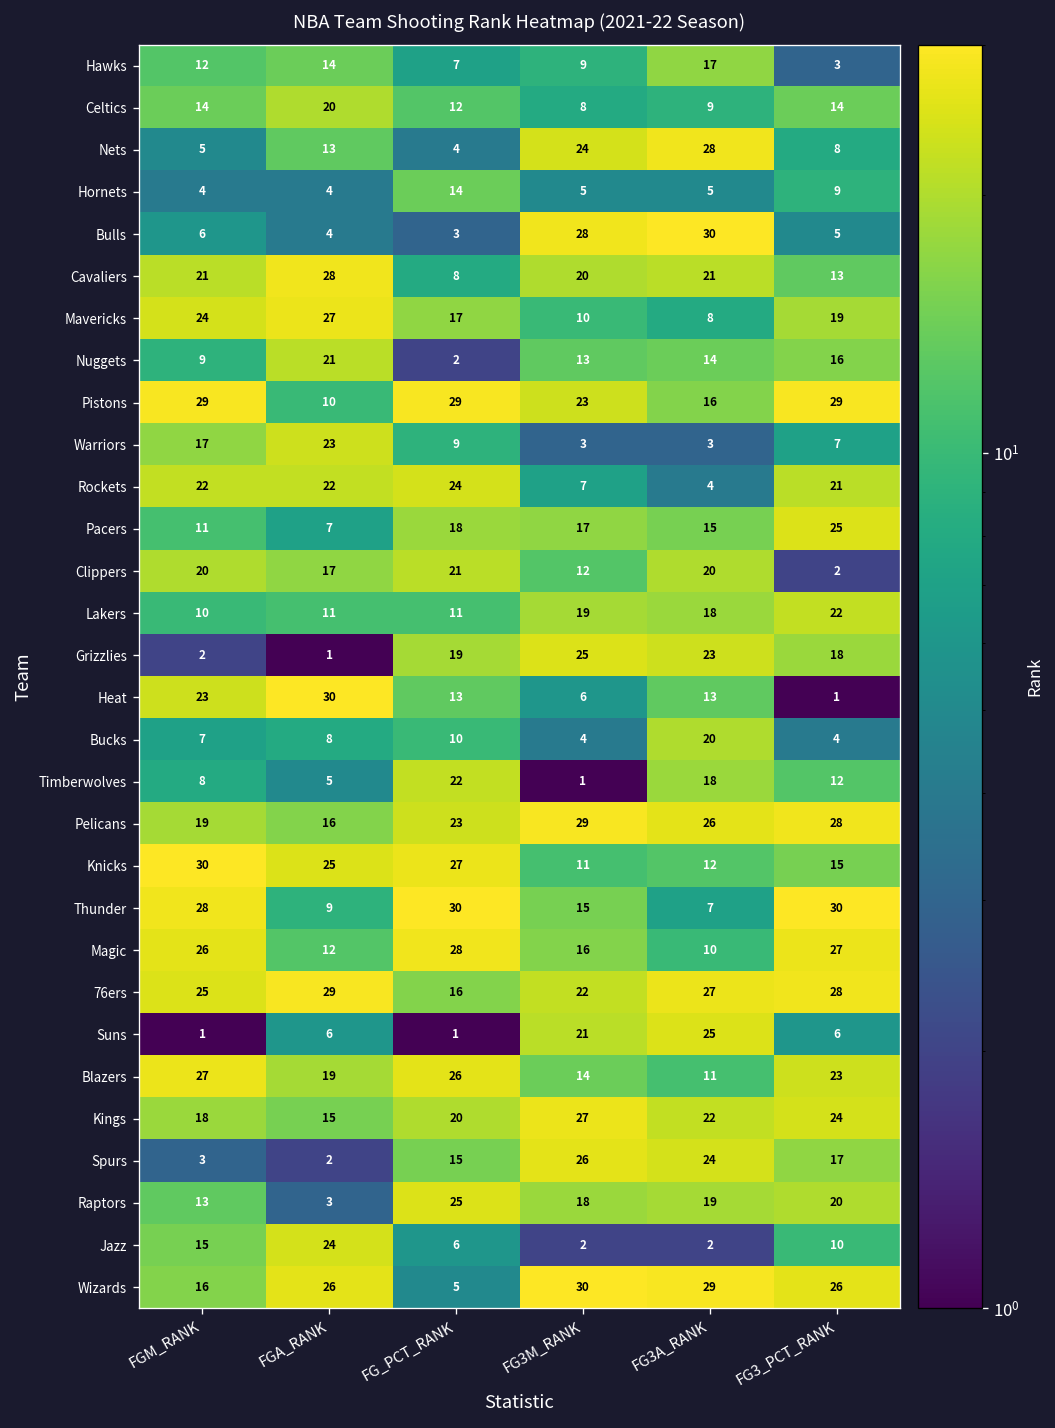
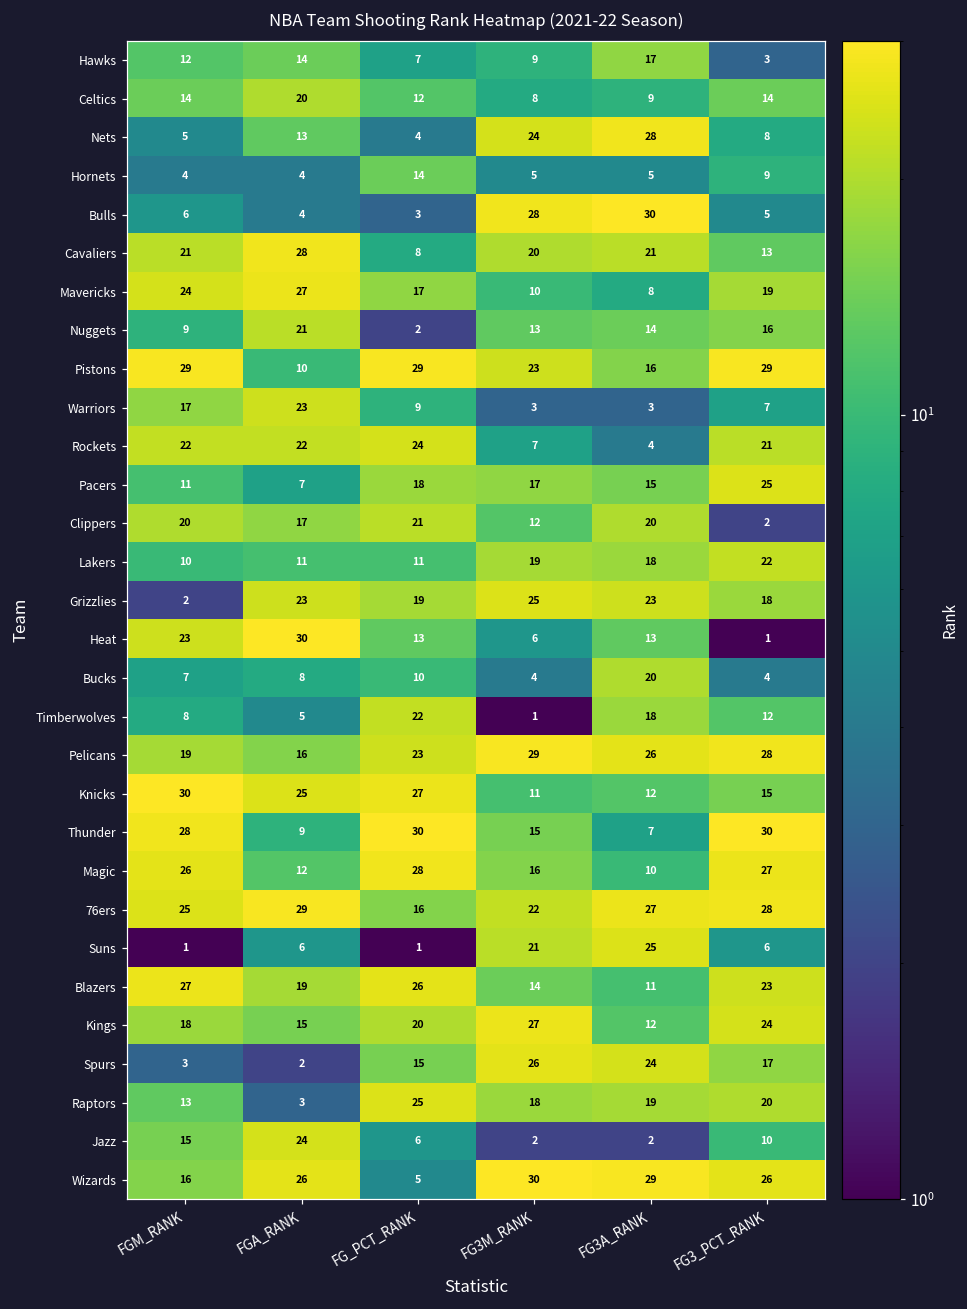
Grizzlies, FGA_RANK: 1 -> 23
Kings, FG3A_RANK: 22 -> 12
